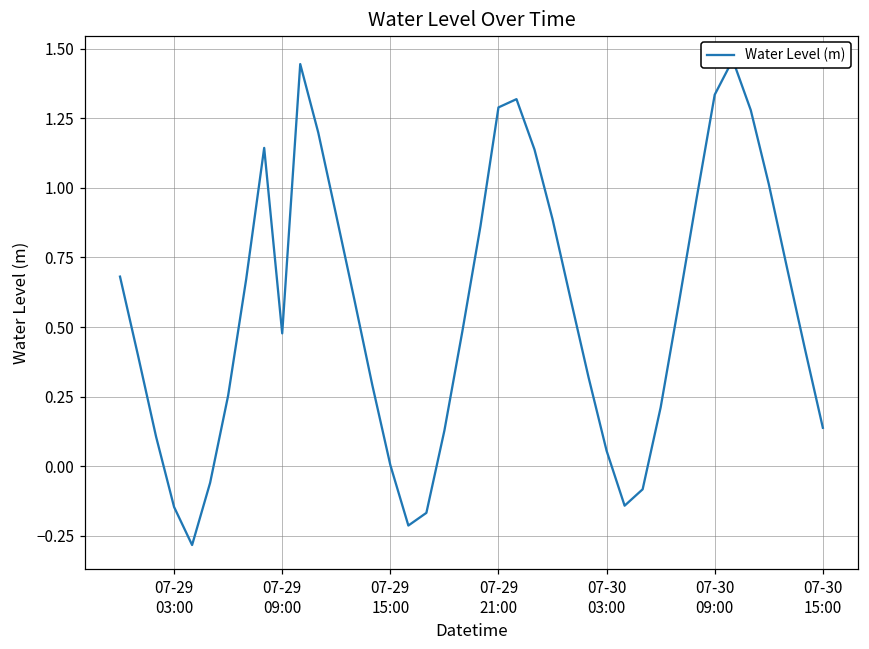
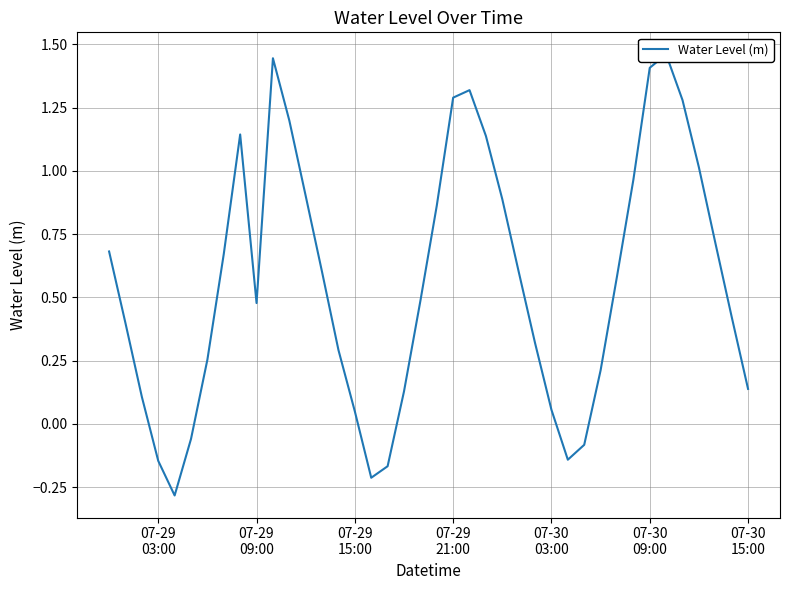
07-29 15:00: 0.00 -> 0.05
07-30 09:00: 1.33 -> 1.41
